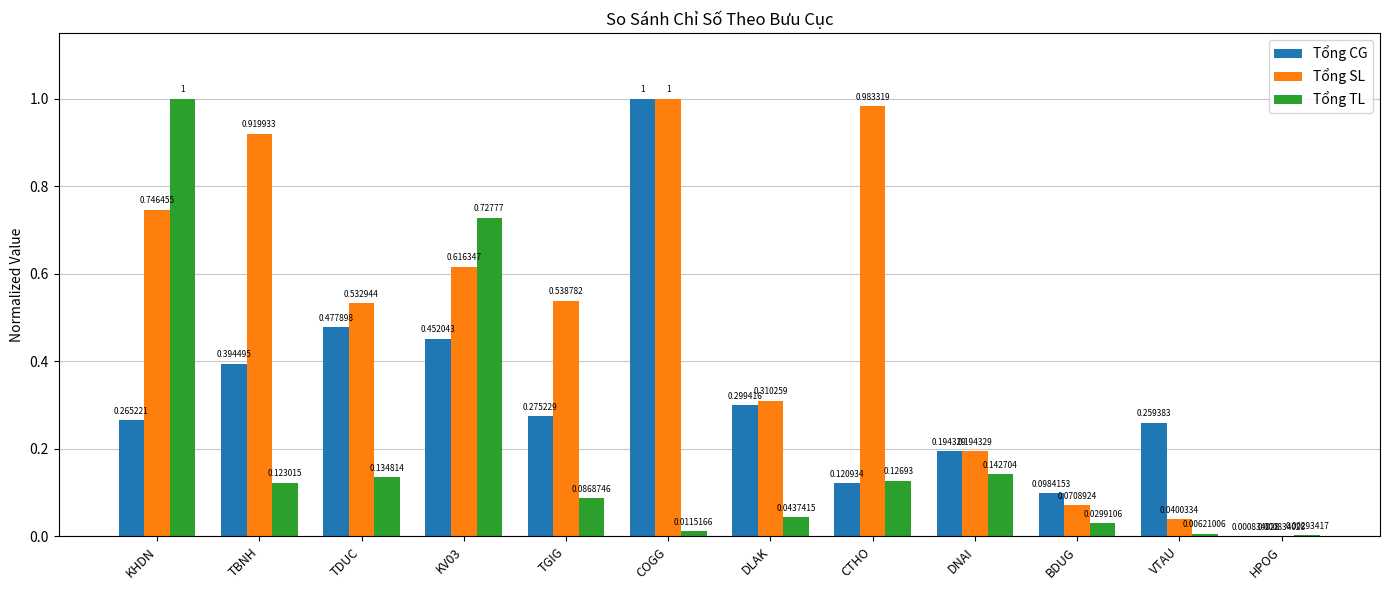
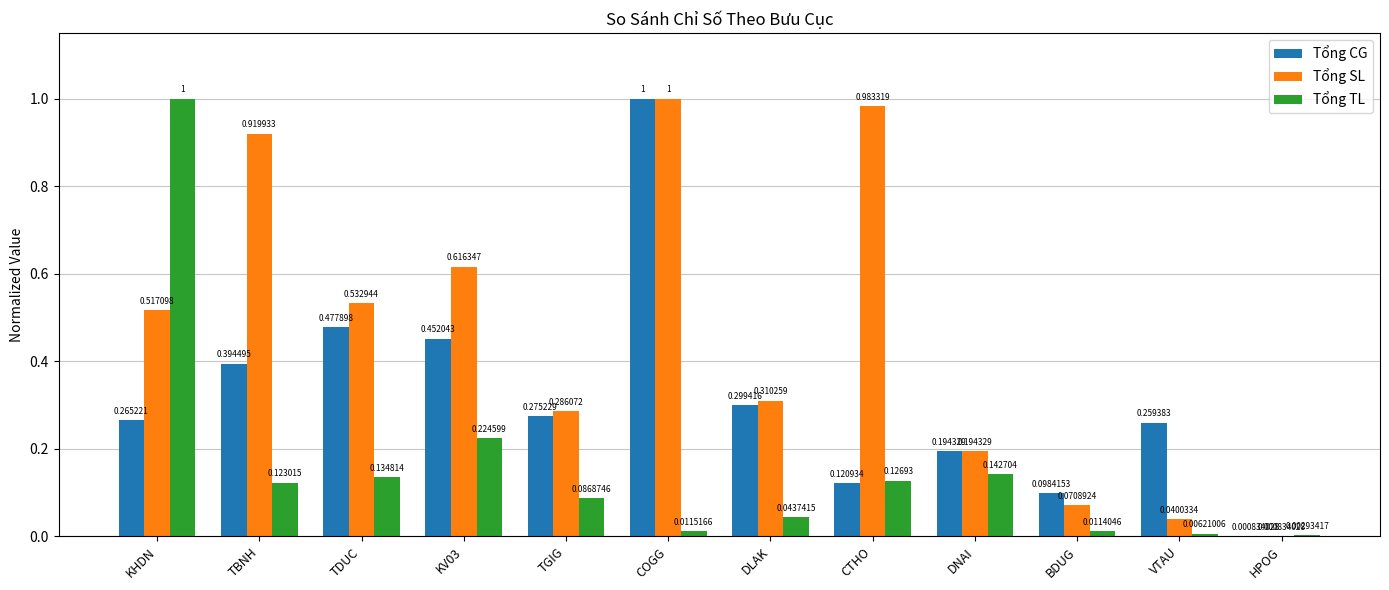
Tổng SL, KHDN: 0.746455 -> 0.517098
Tổng TL, KV03: 0.72777 -> 0.224599
Tổng SL, TGIG: 0.538782 -> 0.286072
Tổng TL, BDUG: 0.0299106 -> 0.0114046
